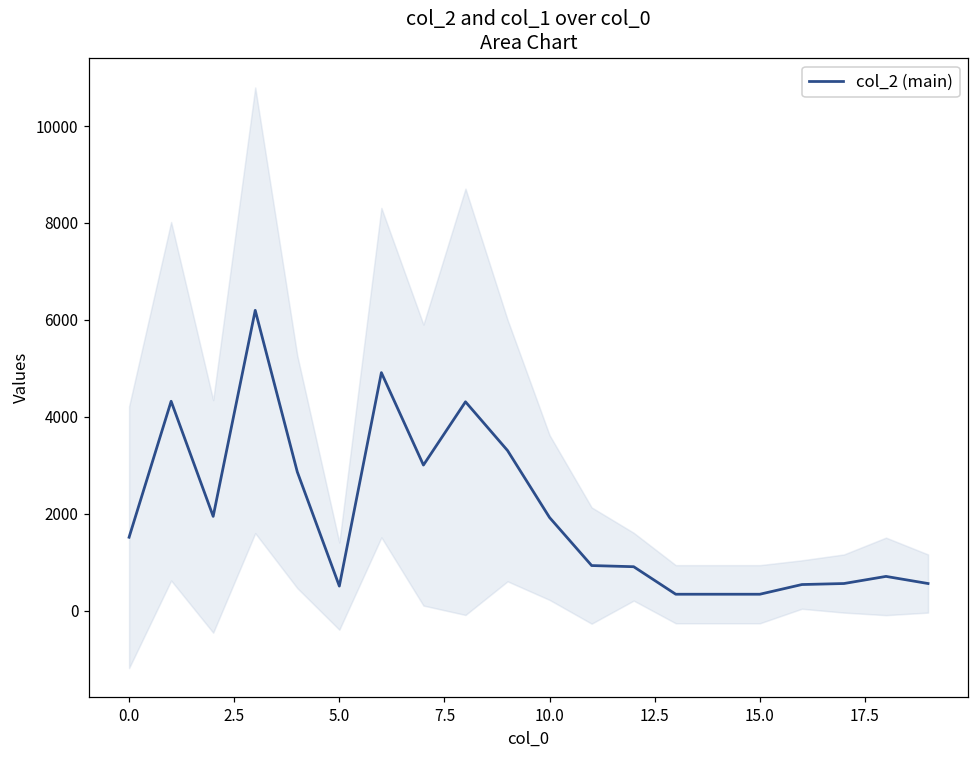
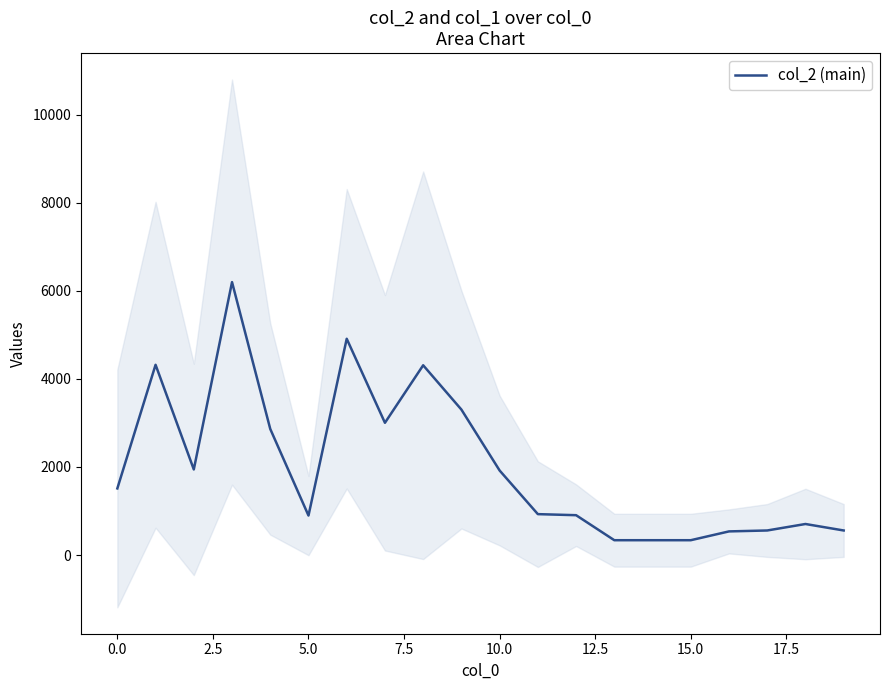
col_2 (main), 5.0: 500 -> 900
